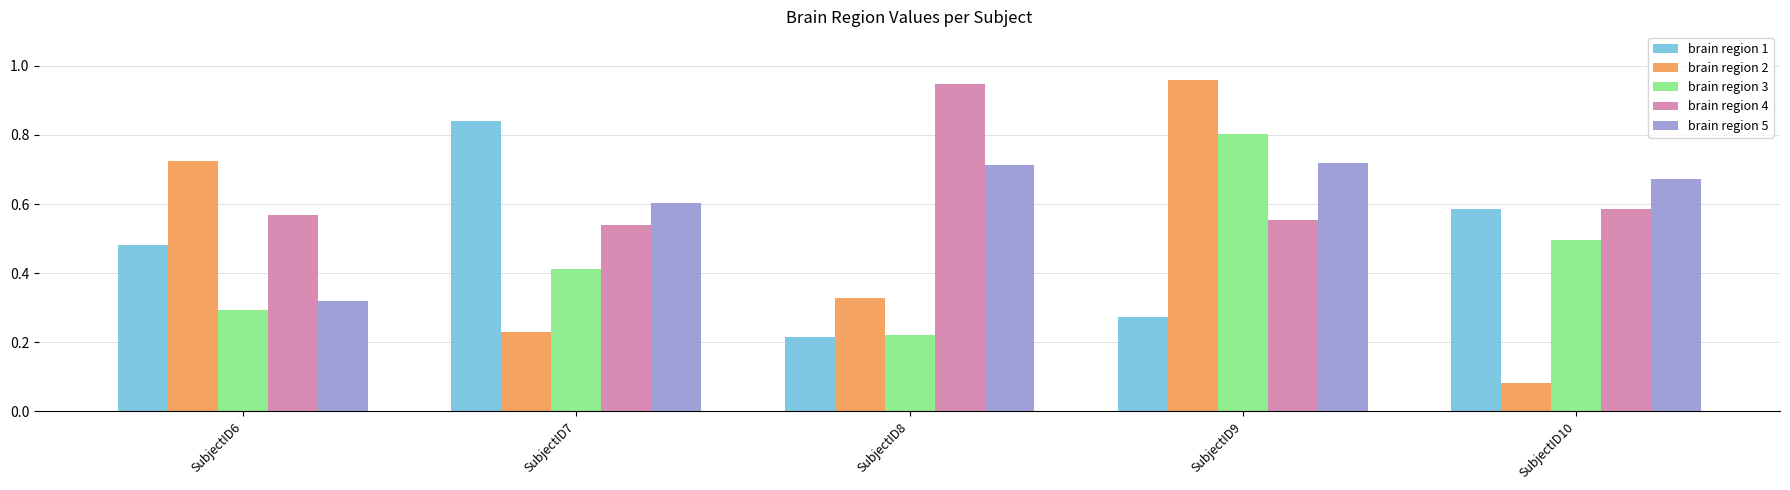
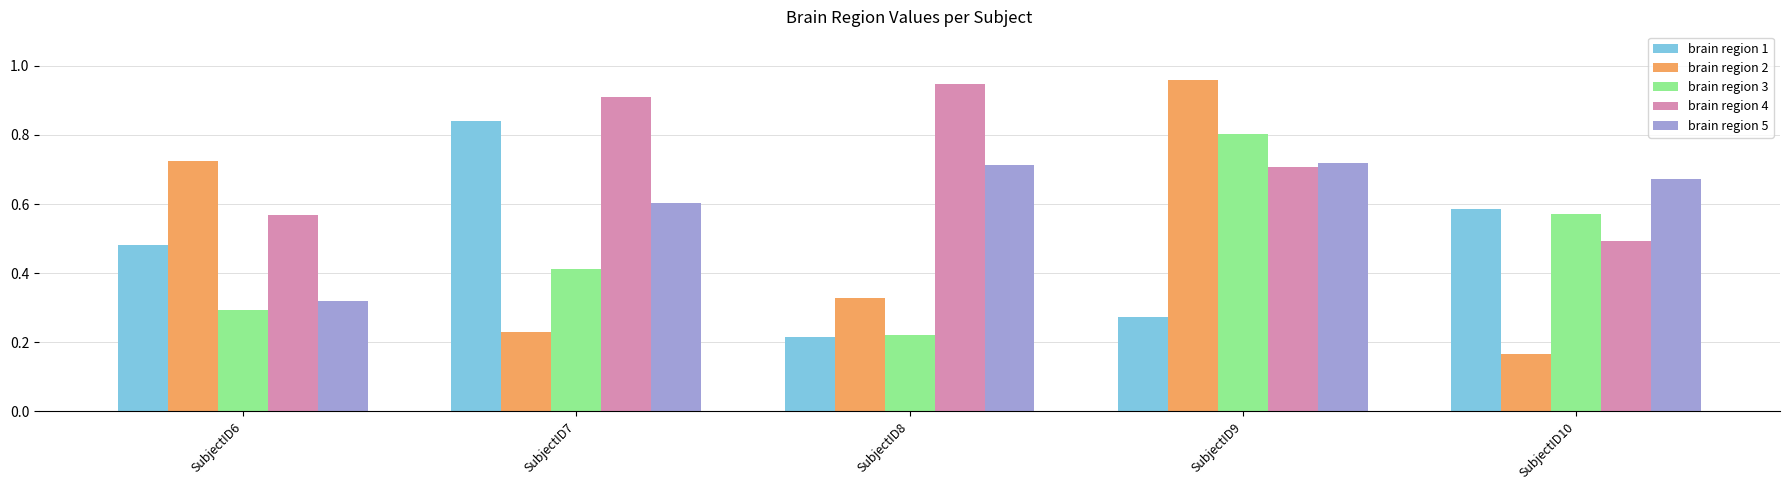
brain region 4, SubjectID7: 0.54 -> 0.91
brain region 4, SubjectID9: 0.56 -> 0.71
brain region 2, SubjectID10: 0.08 -> 0.17
brain region 3, SubjectID10: 0.50 -> 0.57
brain region 4, SubjectID10: 0.59 -> 0.49
